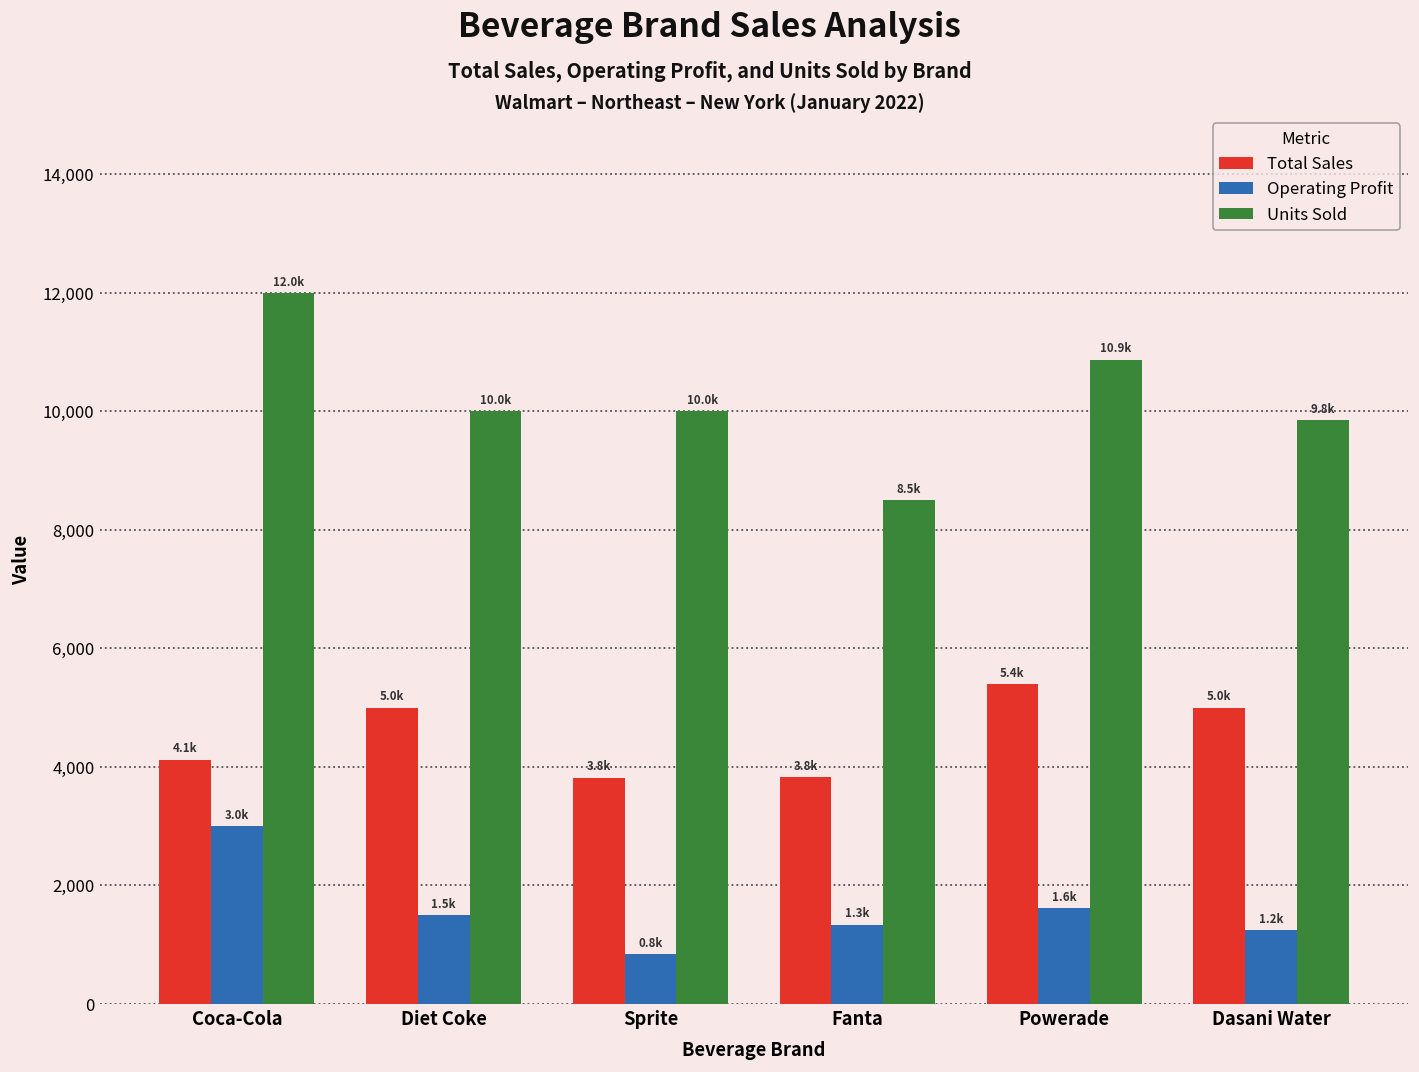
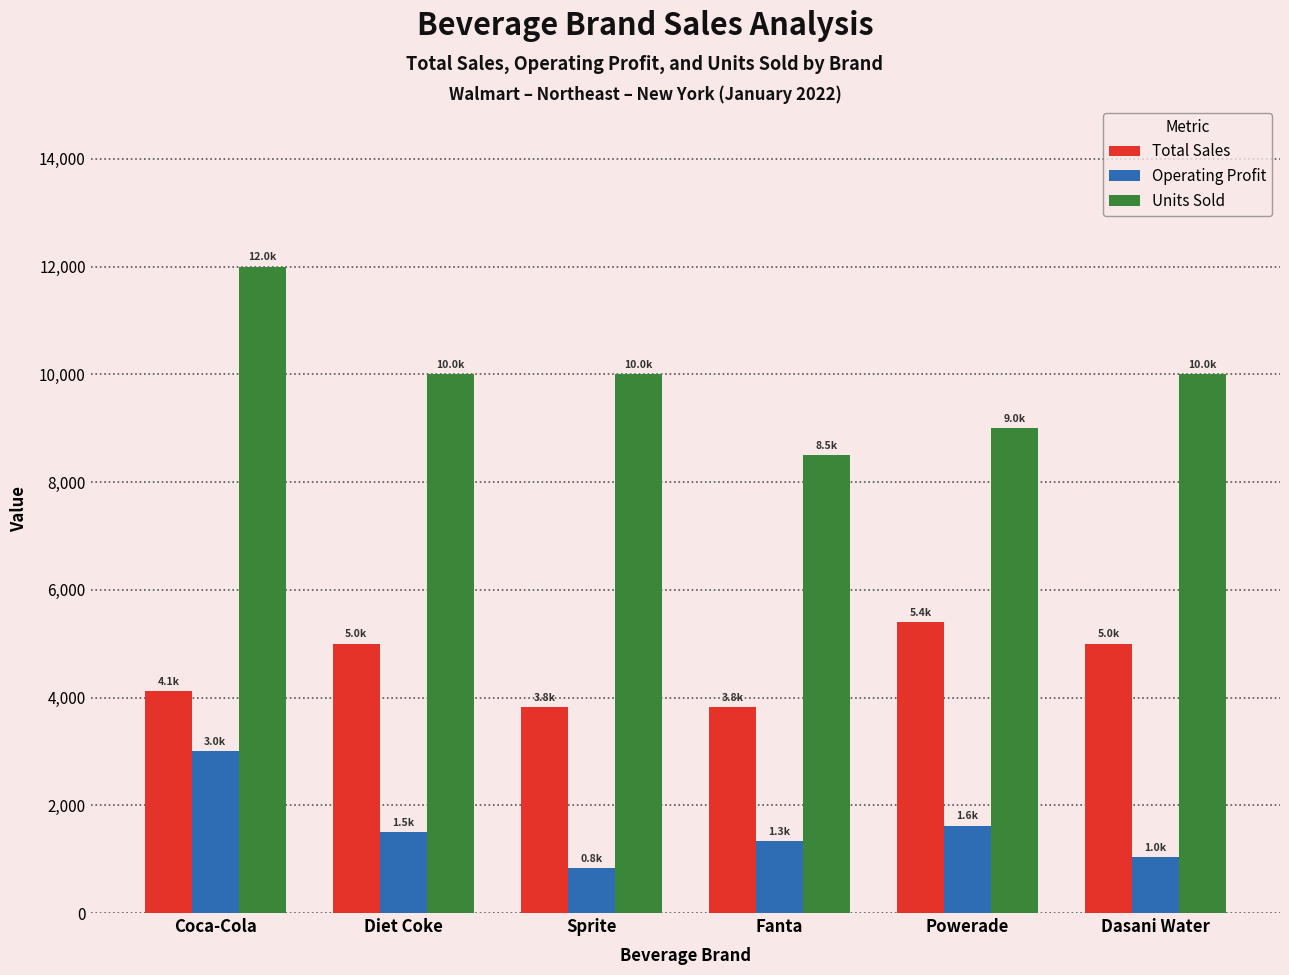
Units Sold, Powerade: 10.9k -> 9.0k
Operating Profit, Dasani Water: 1.2k -> 1.0k
Units Sold, Dasani Water: 9.8k -> 10.0k
